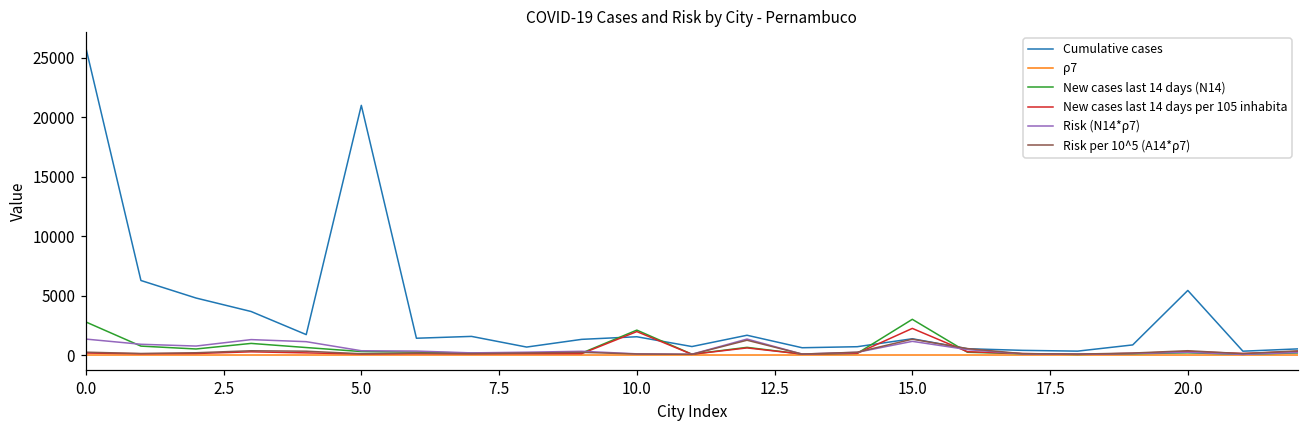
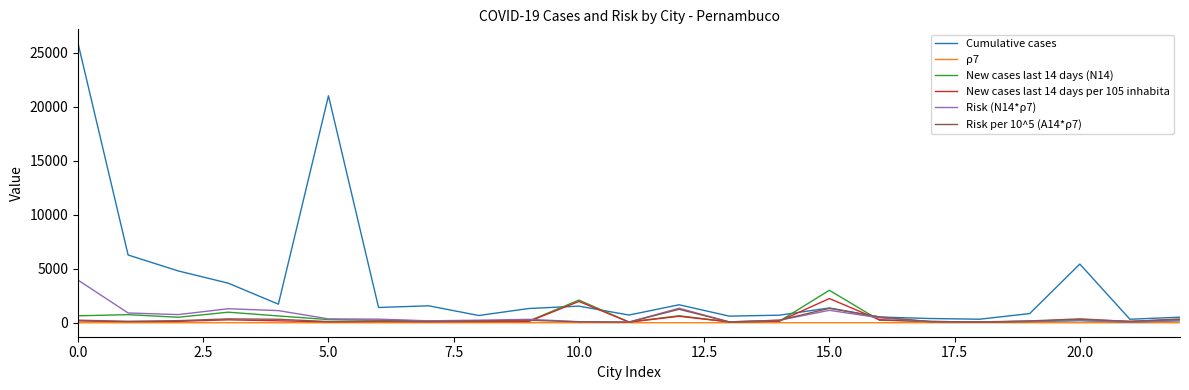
New cases last 14 days (N14), 0.0: 2800 -> 600
Risk (N14*ρ7), 0.0: 1300 -> 3900
